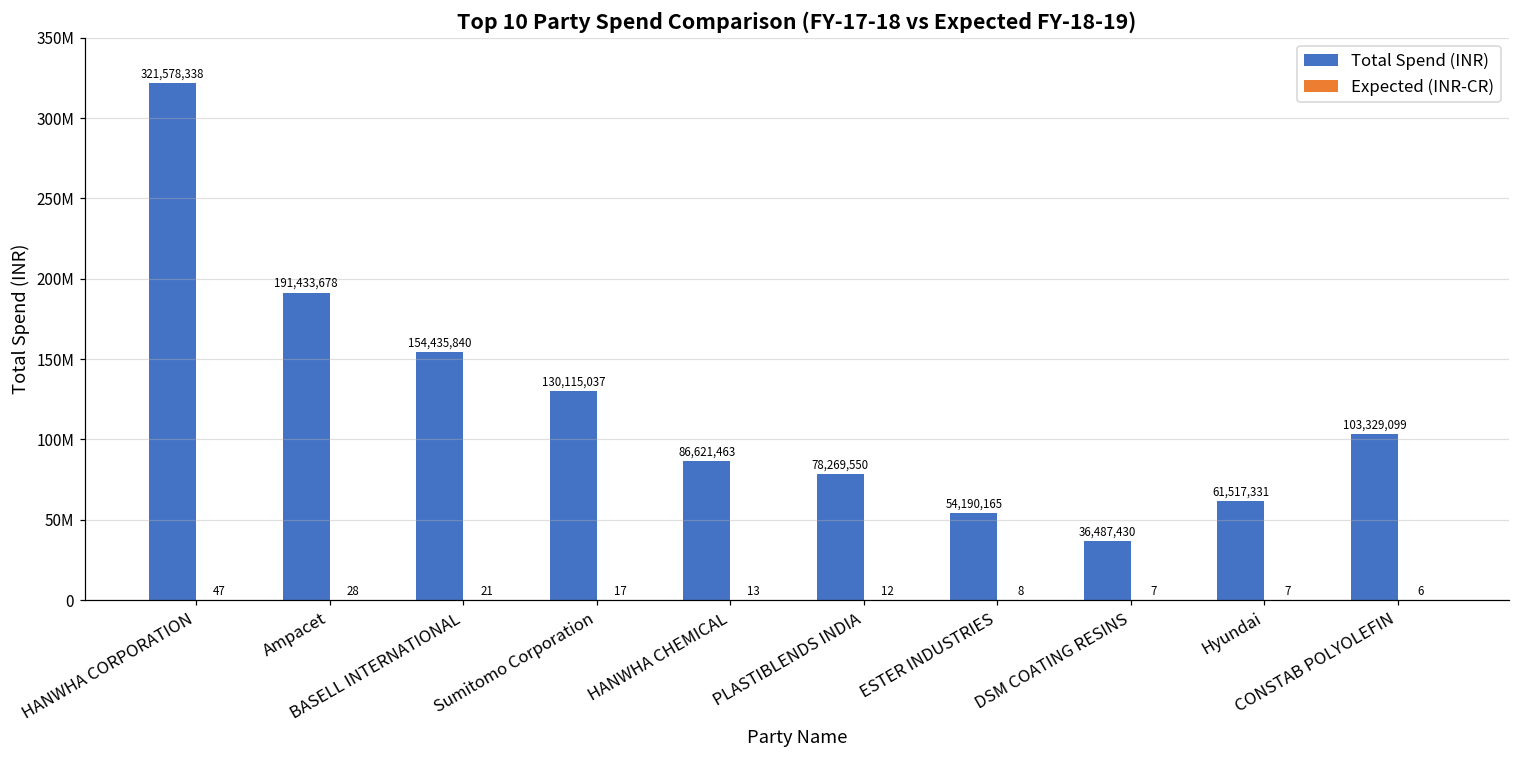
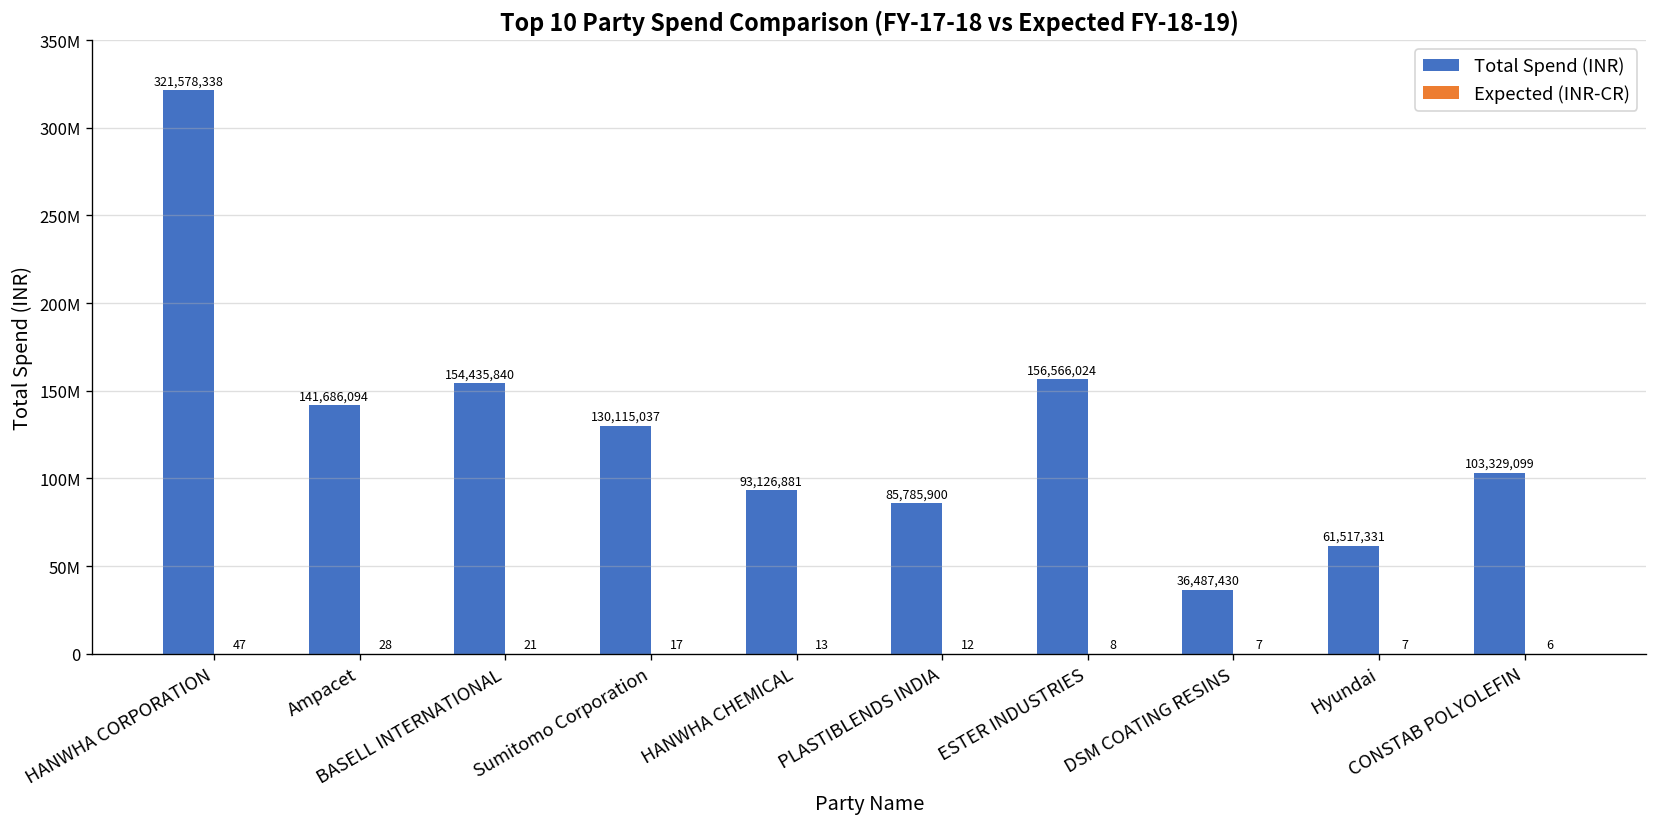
Total Spend (INR), Ampacet: 191,433,678 -> 141,686,094
Total Spend (INR), HANWHA CHEMICAL: 86,621,463 -> 93,126,881
Total Spend (INR), PLASTIBLENDS INDIA: 78,269,550 -> 85,785,900
Total Spend (INR), ESTER INDUSTRIES: 54,190,165 -> 156,566,024
